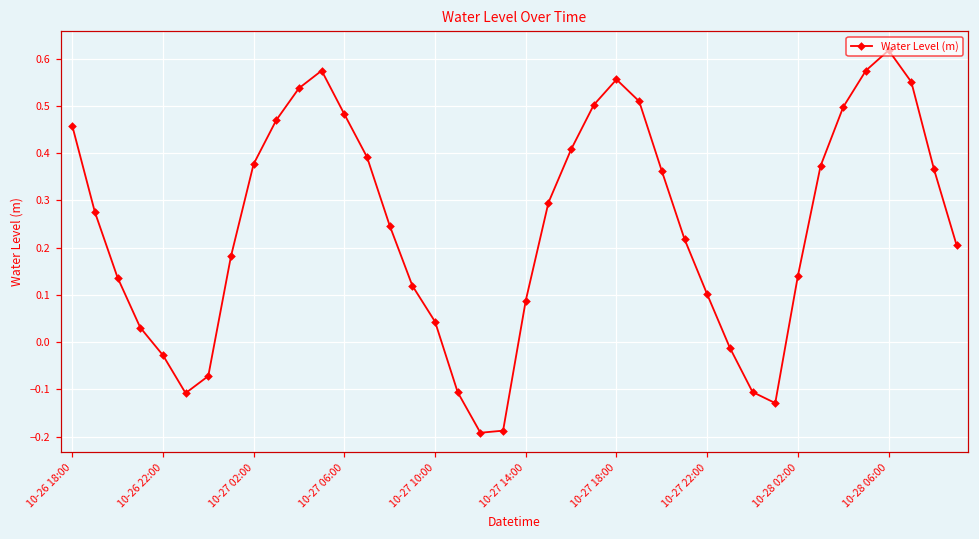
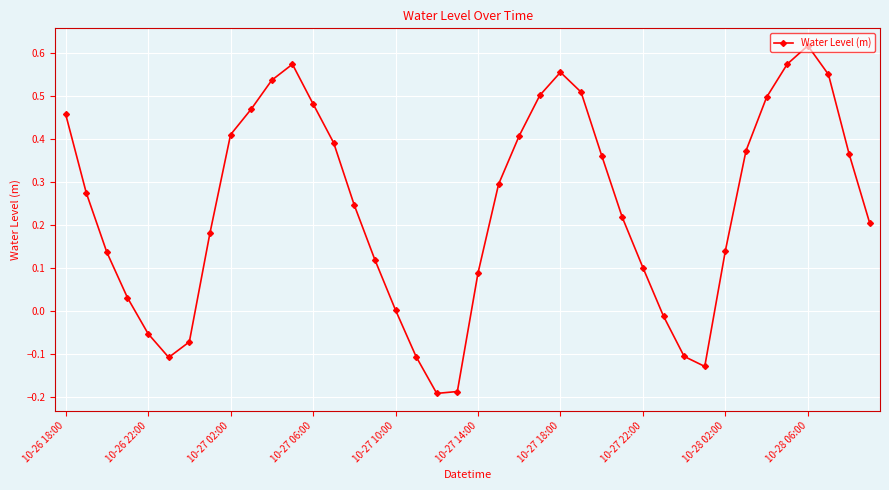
10-26 22:00: -0.03 -> -0.05
10-27 02:00: 0.38 -> 0.41
10-27 10:00: 0.04 -> 0.00
